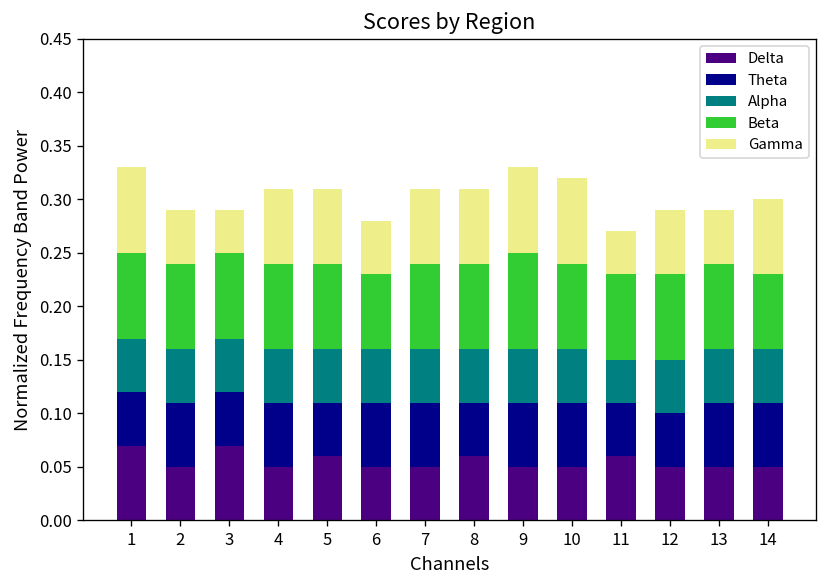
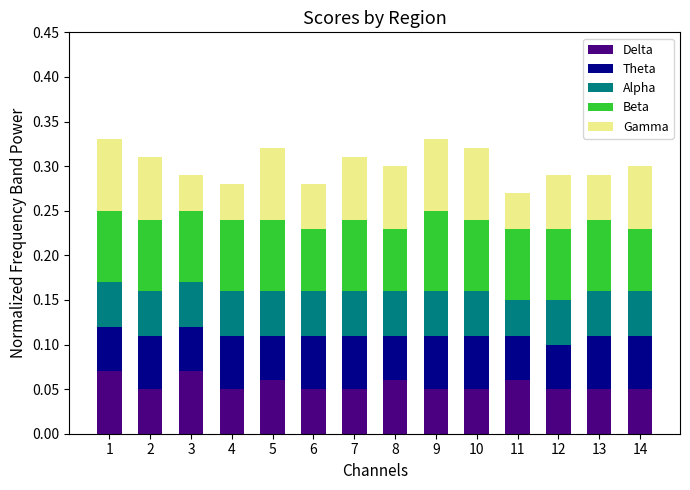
Gamma, 2: 0.05 -> 0.07
Gamma, 4: 0.07 -> 0.04
Gamma, 5: 0.07 -> 0.08
Beta, 8: 0.08 -> 0.07
